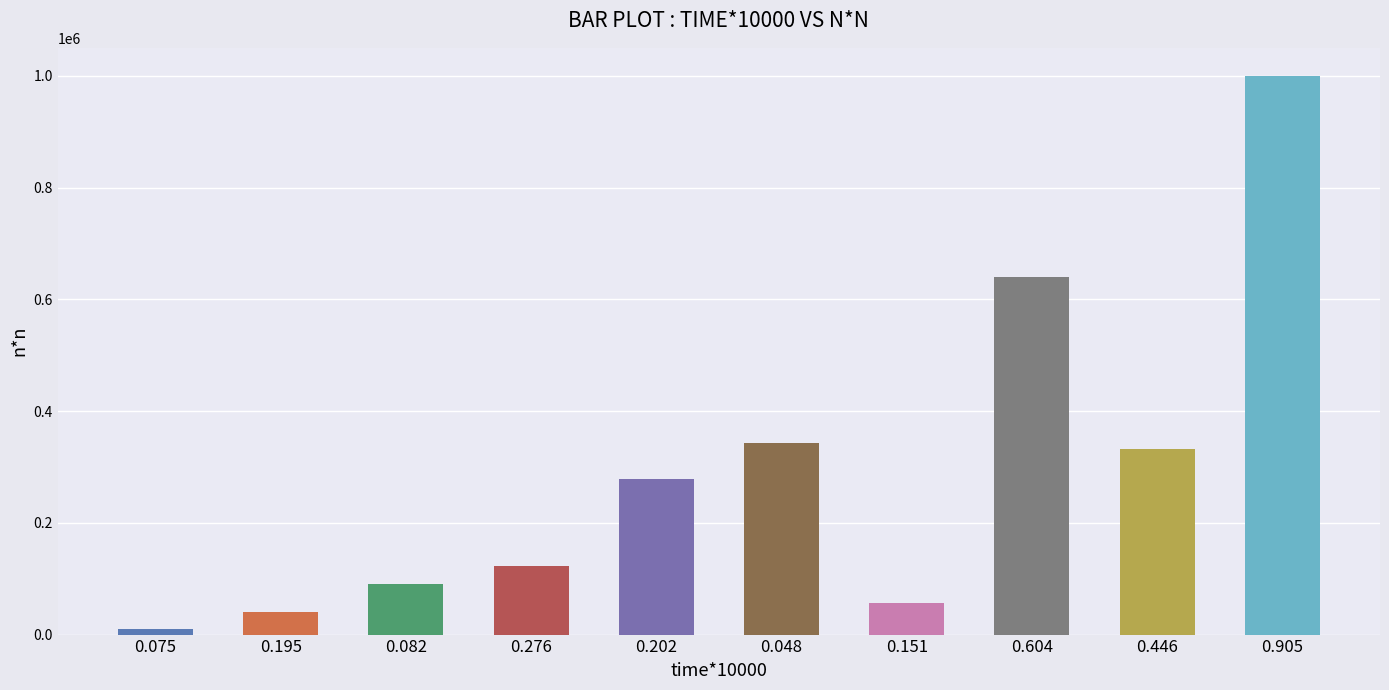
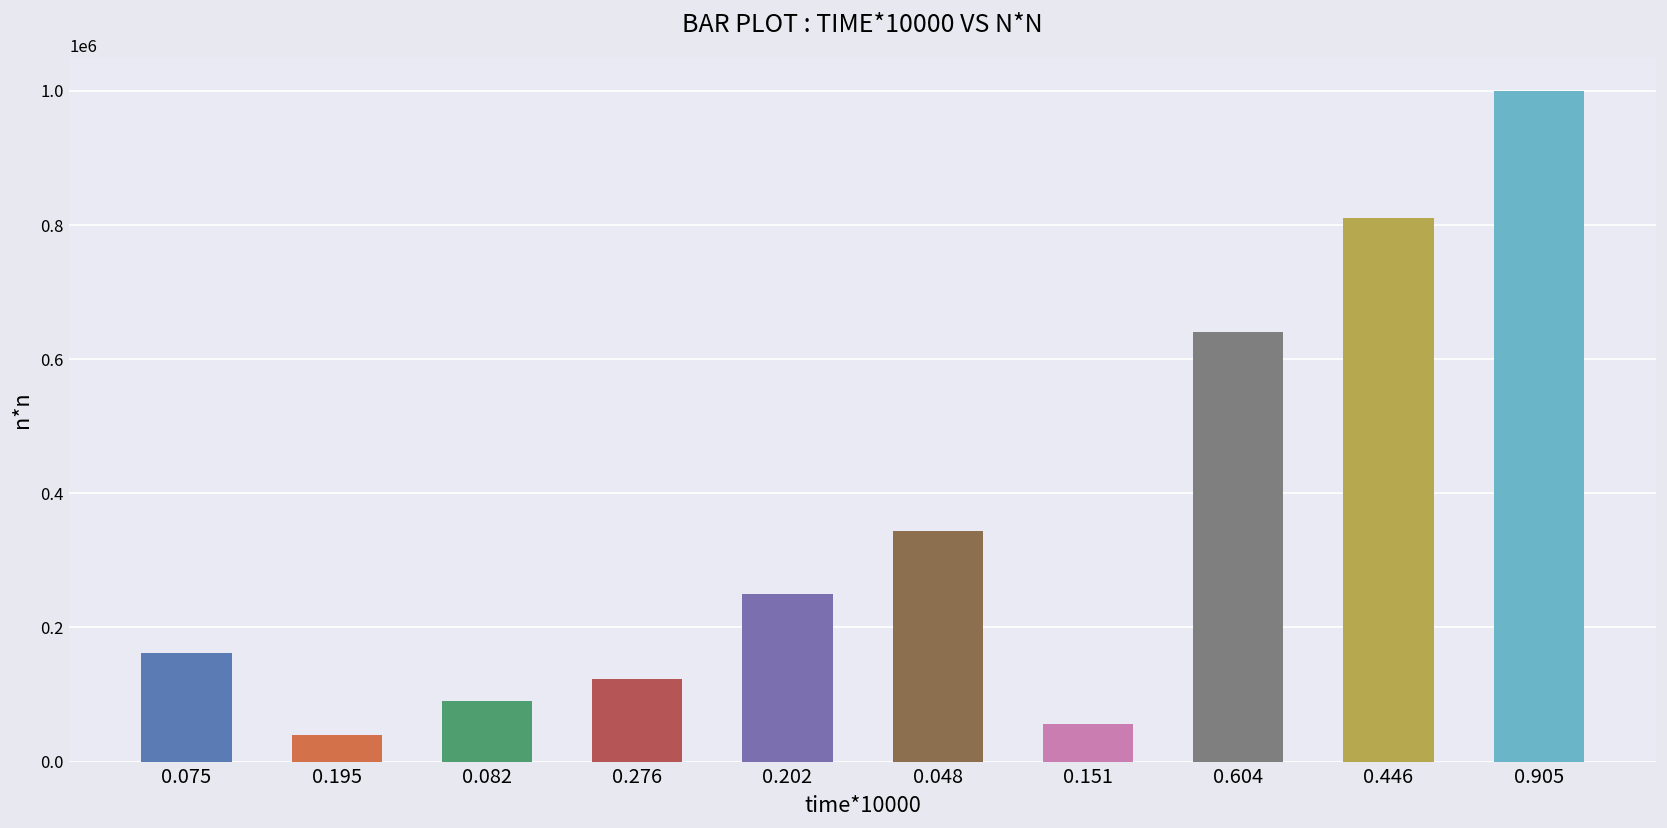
0.075: 10000 -> 160000
0.202: 280000 -> 250000
0.446: 330000 -> 810000
